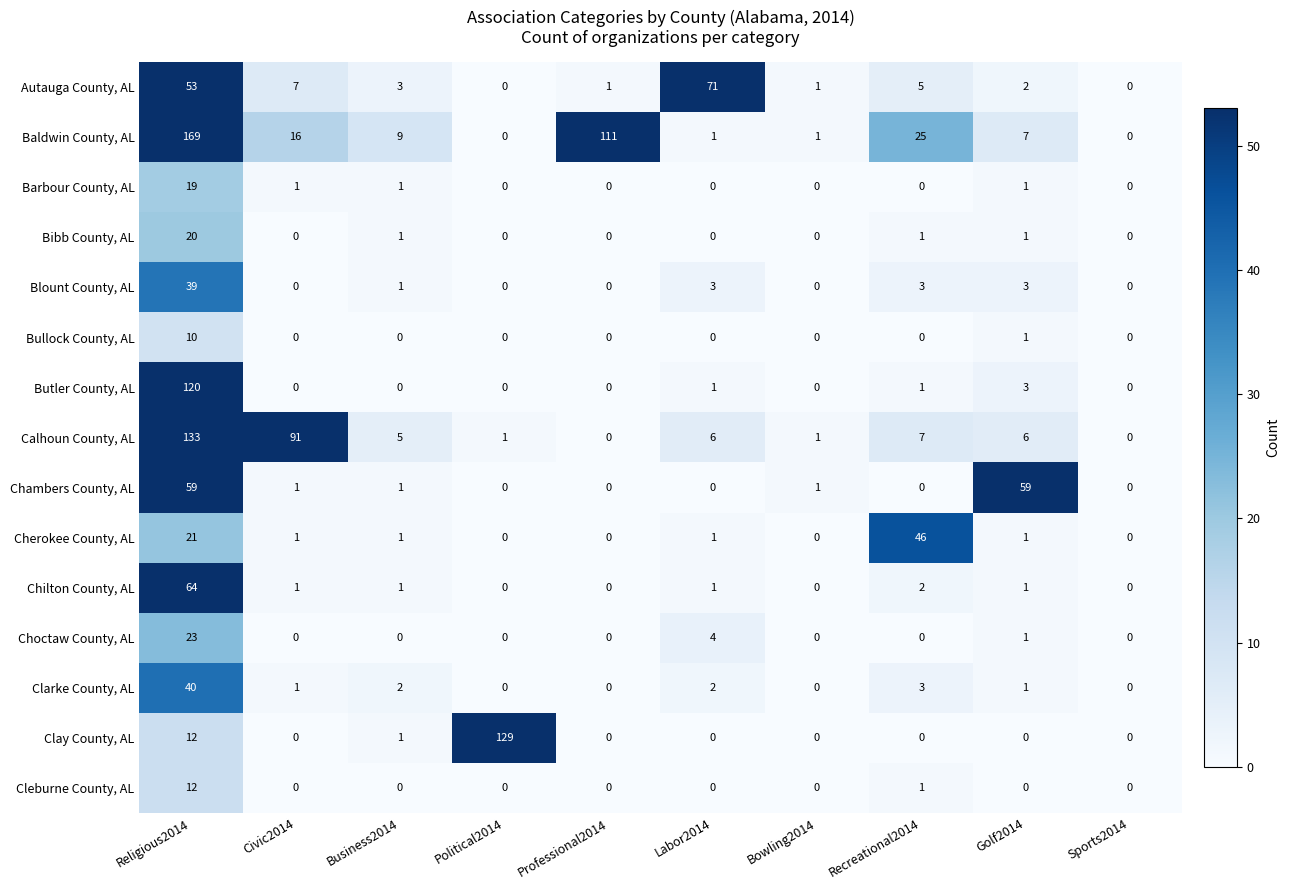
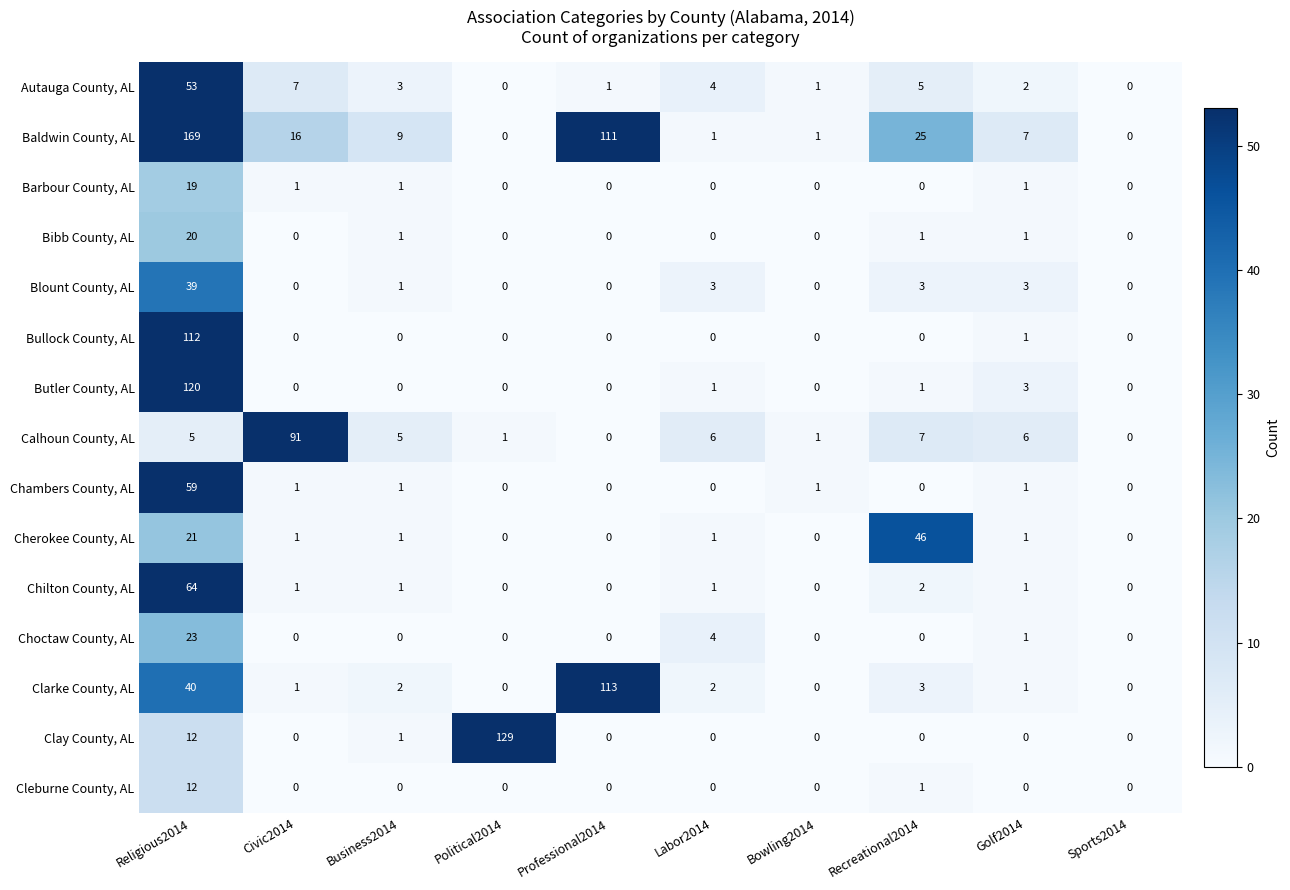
Autauga County, AL, Labor2014: 71 -> 4
Bullock County, AL, Religious2014: 10 -> 112
Calhoun County, AL, Religious2014: 133 -> 5
Chambers County, AL, Golf2014: 59 -> 1
Clarke County, AL, Professional2014: 0 -> 113
